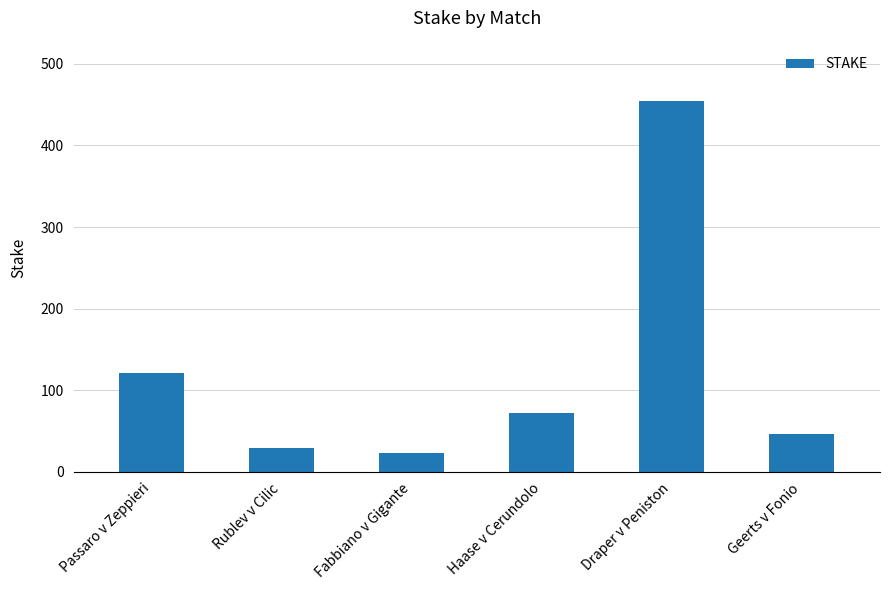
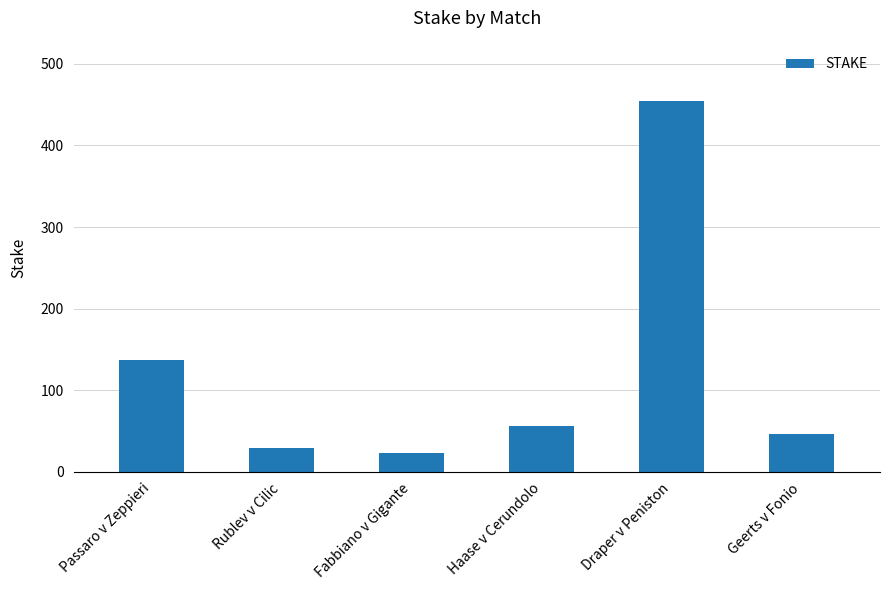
Passaro v Zeppieri: 120 -> 140
Haase v Cerundolo: 70 -> 60
